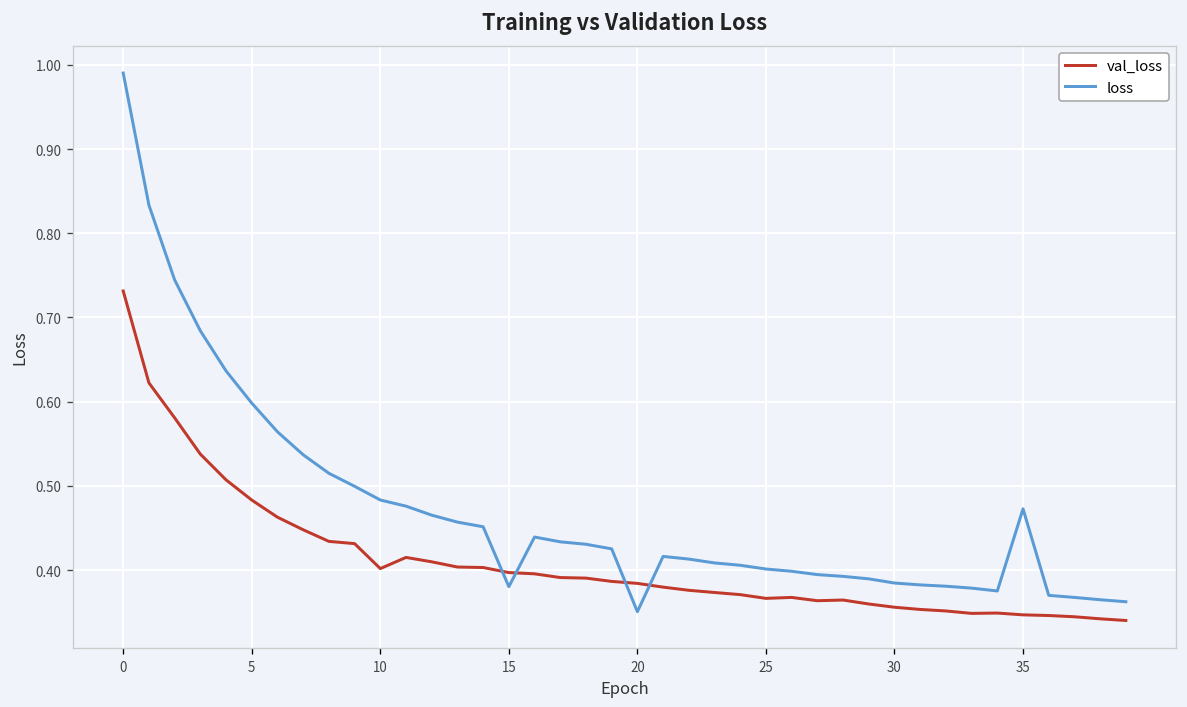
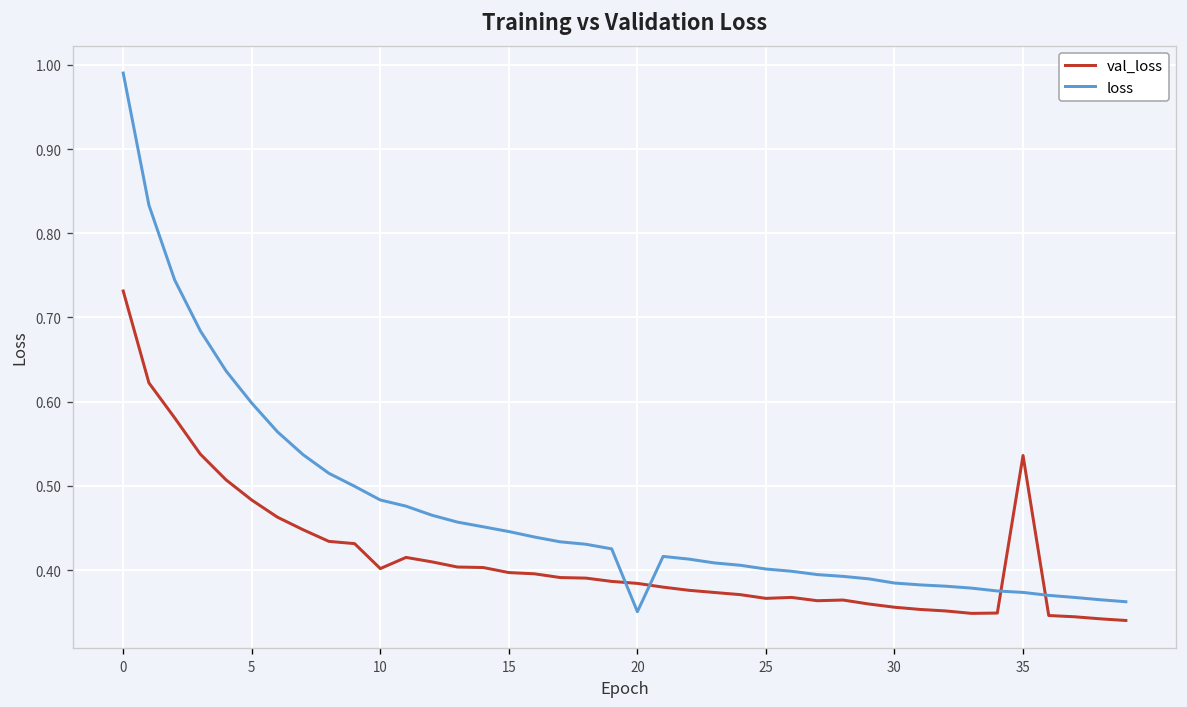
loss, 15: 0.38 -> 0.45
val_loss, 35: 0.35 -> 0.54
loss, 35: 0.47 -> 0.37
